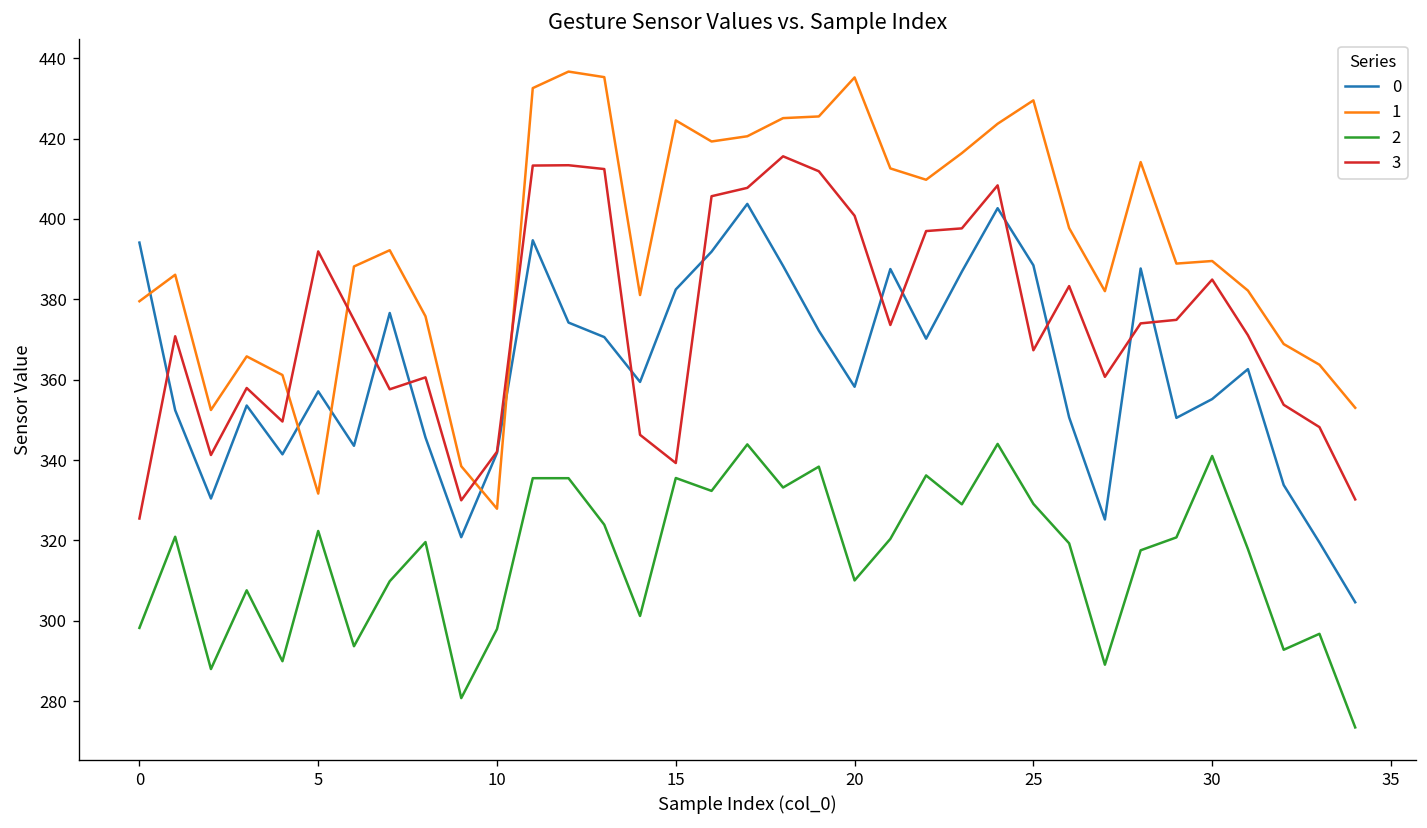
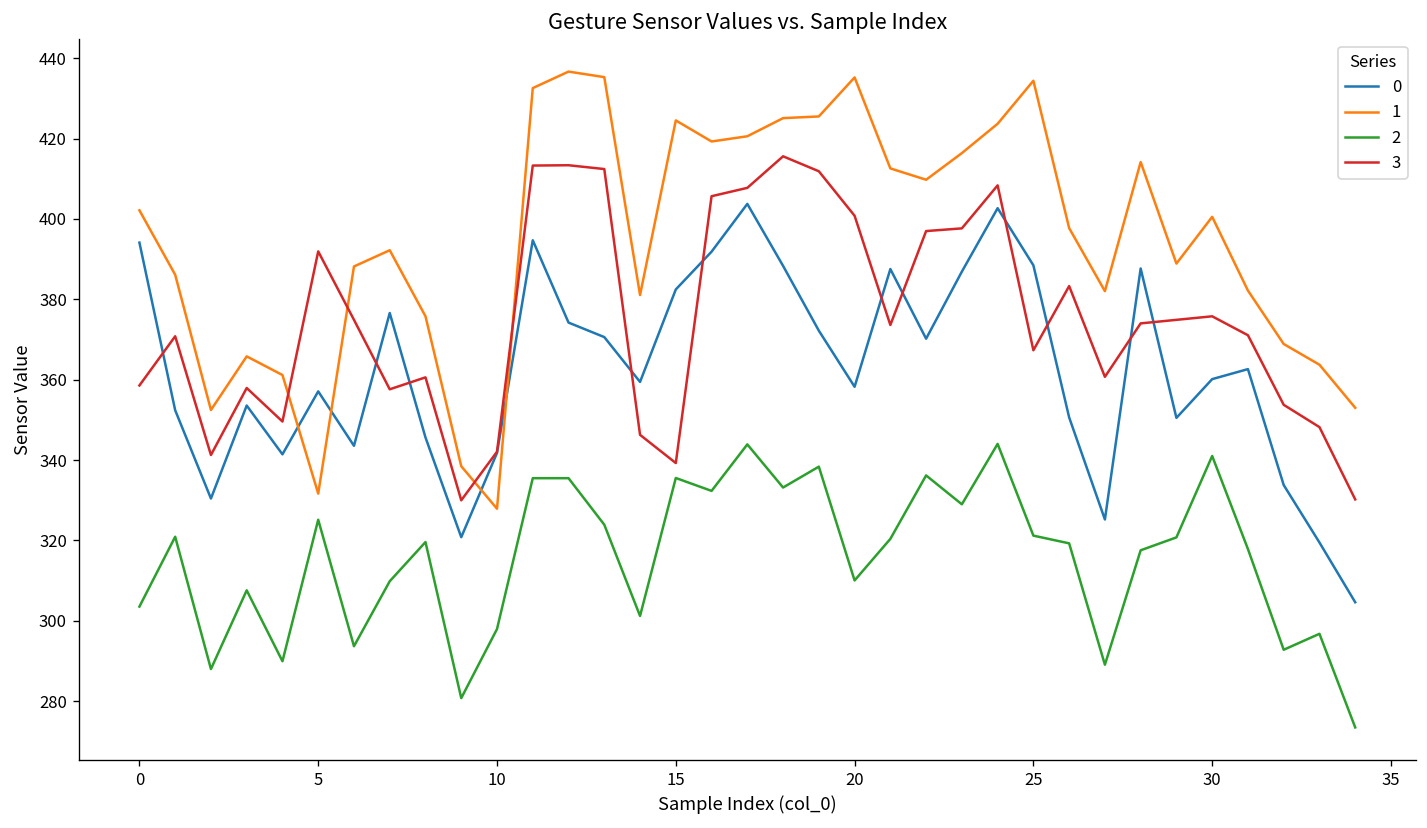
1, 0: 380 -> 402
2, 0: 298 -> 304
3, 0: 325 -> 359
2, 5: 322 -> 325
1, 25: 429 -> 434
2, 25: 329 -> 321
0, 30: 355 -> 360
1, 30: 390 -> 401
3, 30: 385 -> 376
